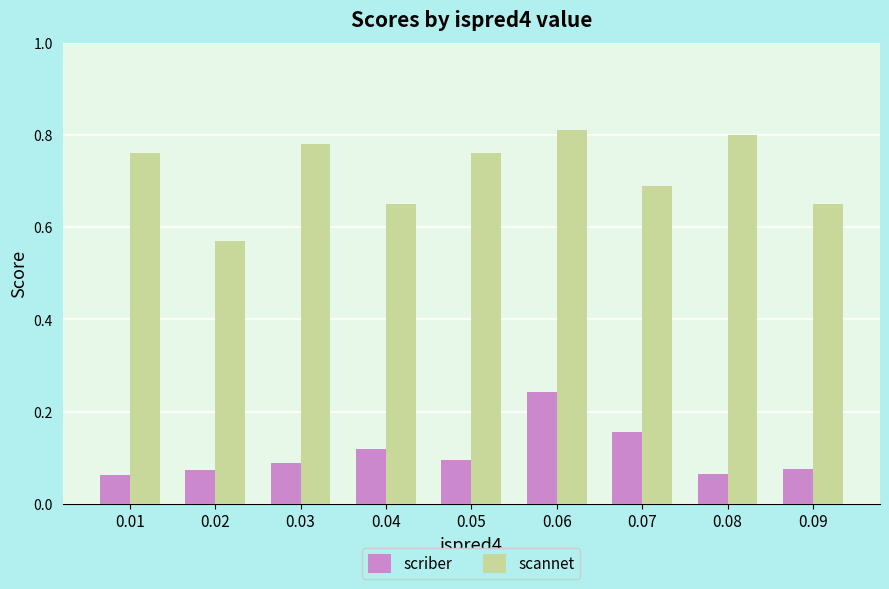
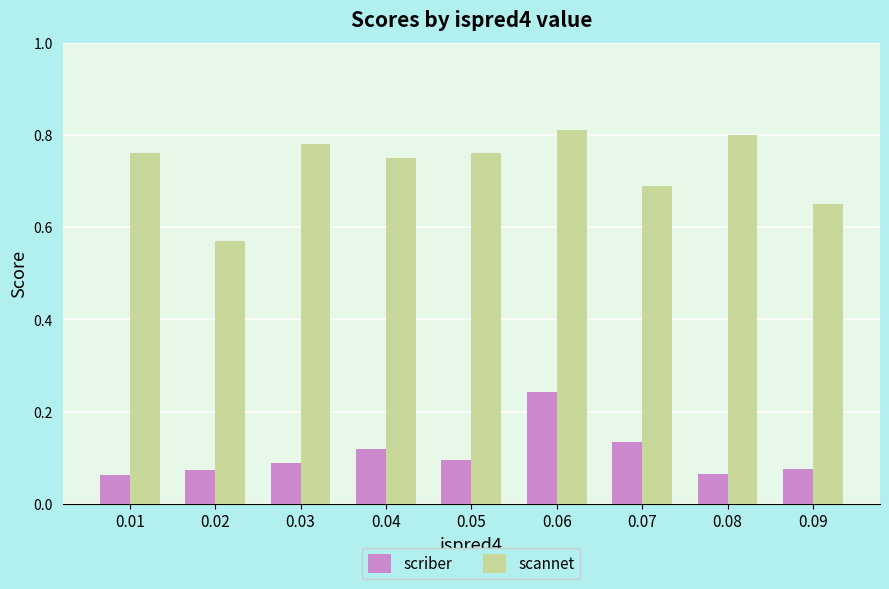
scannet, 0.04: 0.65 -> 0.75
scriber, 0.07: 0.15 -> 0.13
